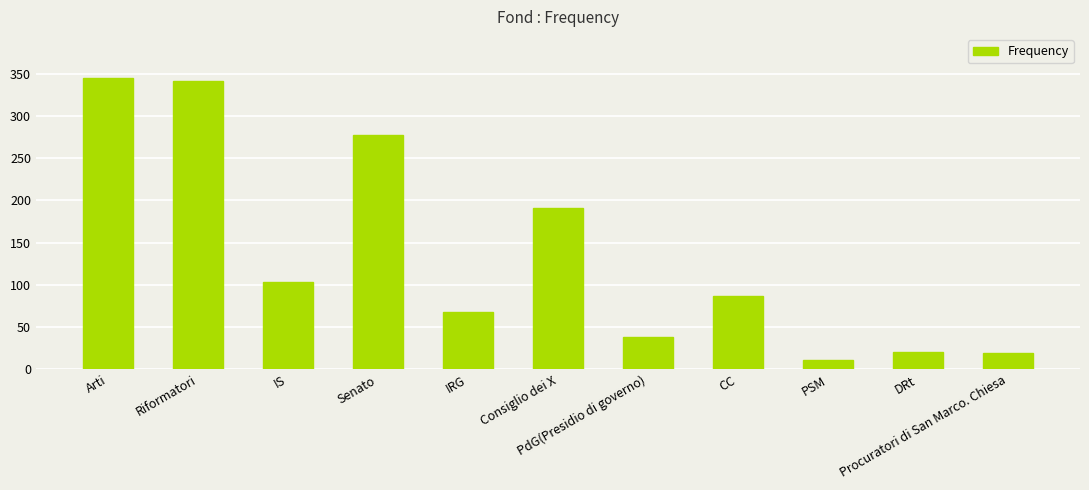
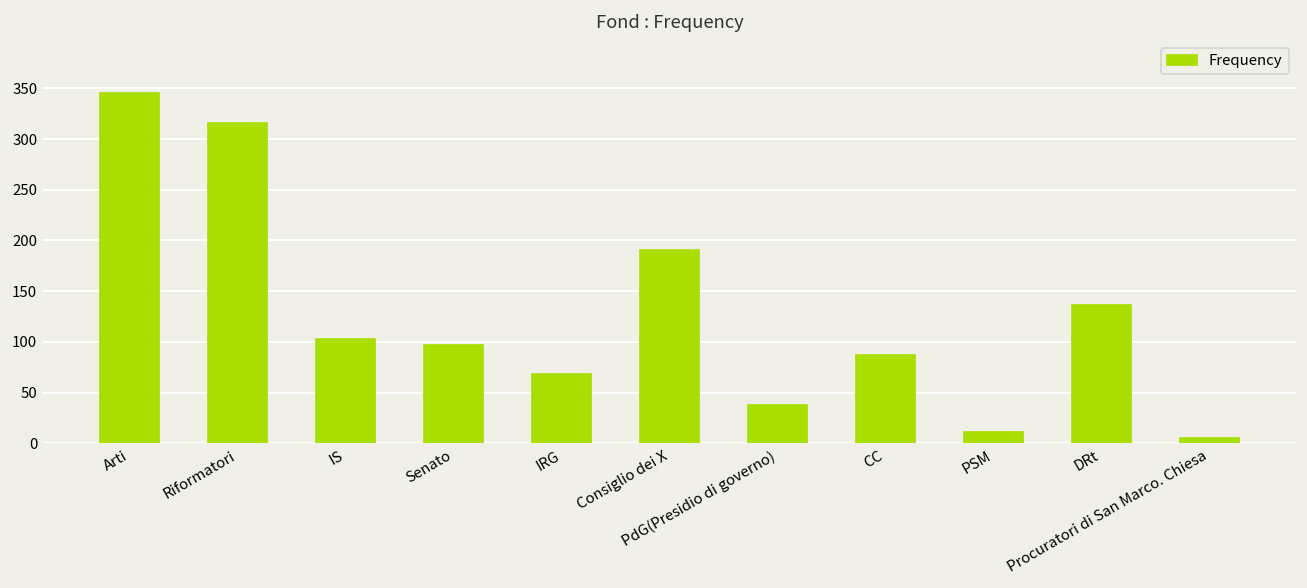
Riformatori: 340 -> 320
Senato: 280 -> 100
DRt: 20 -> 140
Procuratori di San Marco. Chiesa: 20 -> 10
